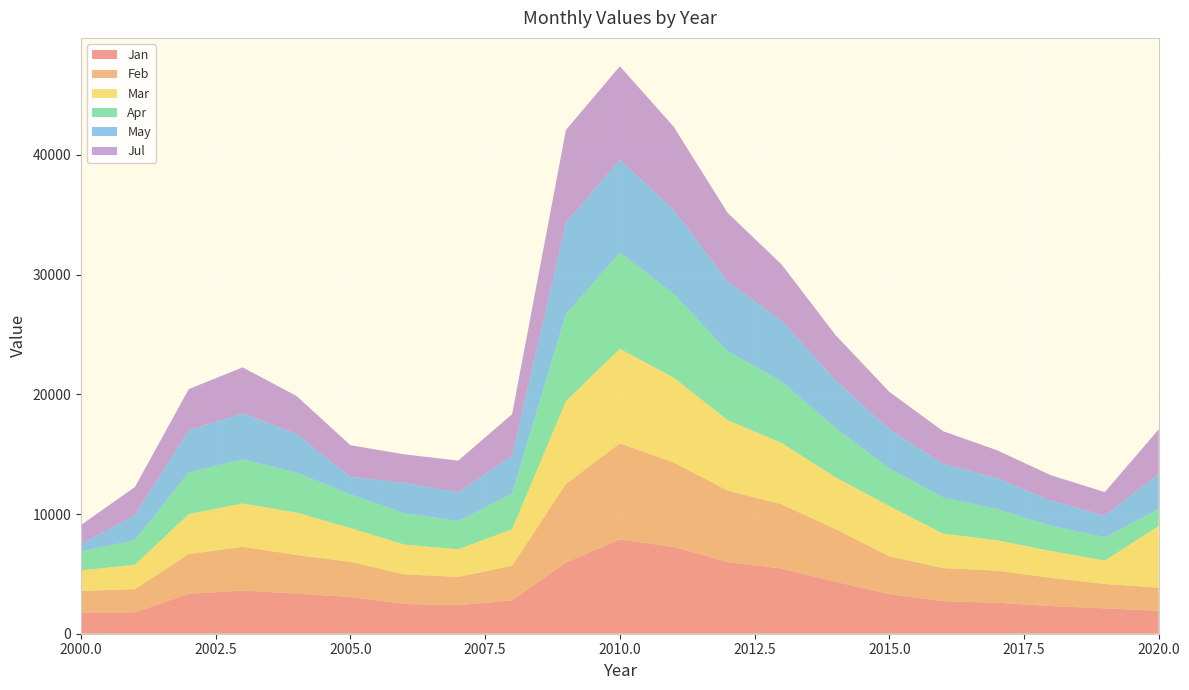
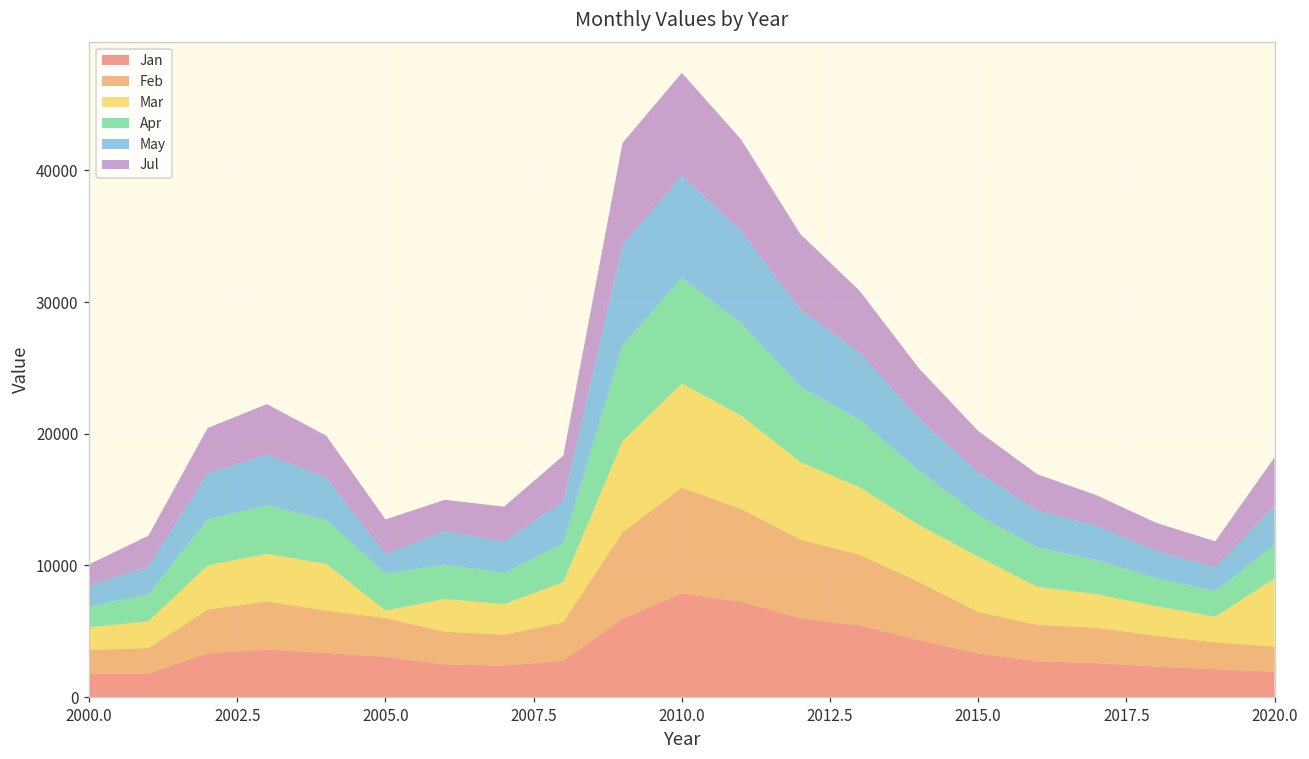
May, 2000.0: 600 -> 1600
Mar, 2005.0: 2800 -> 600
Apr, 2020.0: 1400 -> 2600
